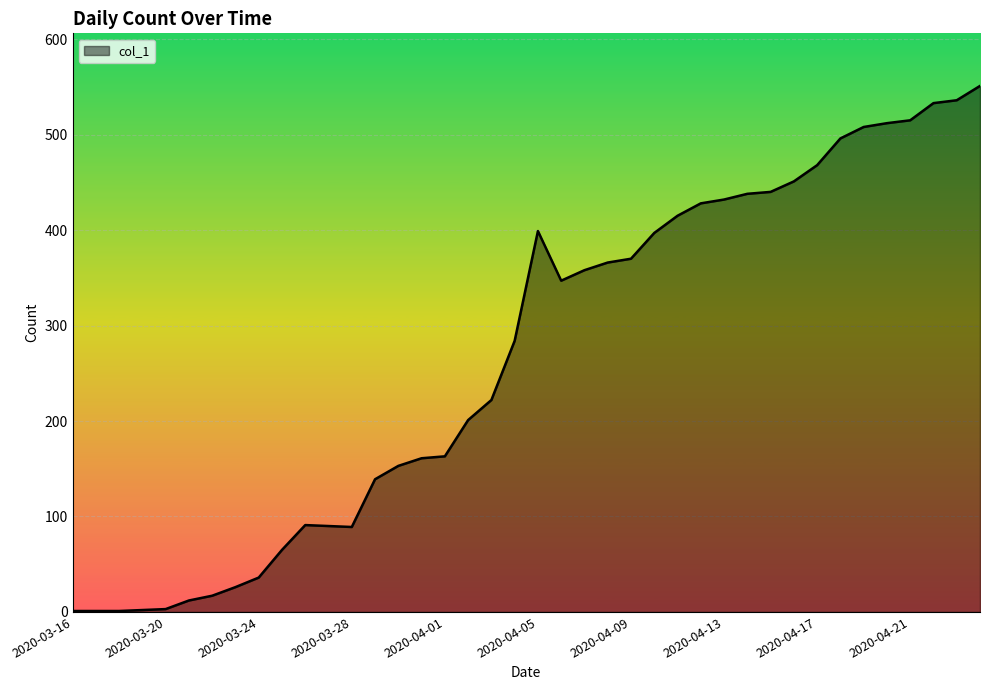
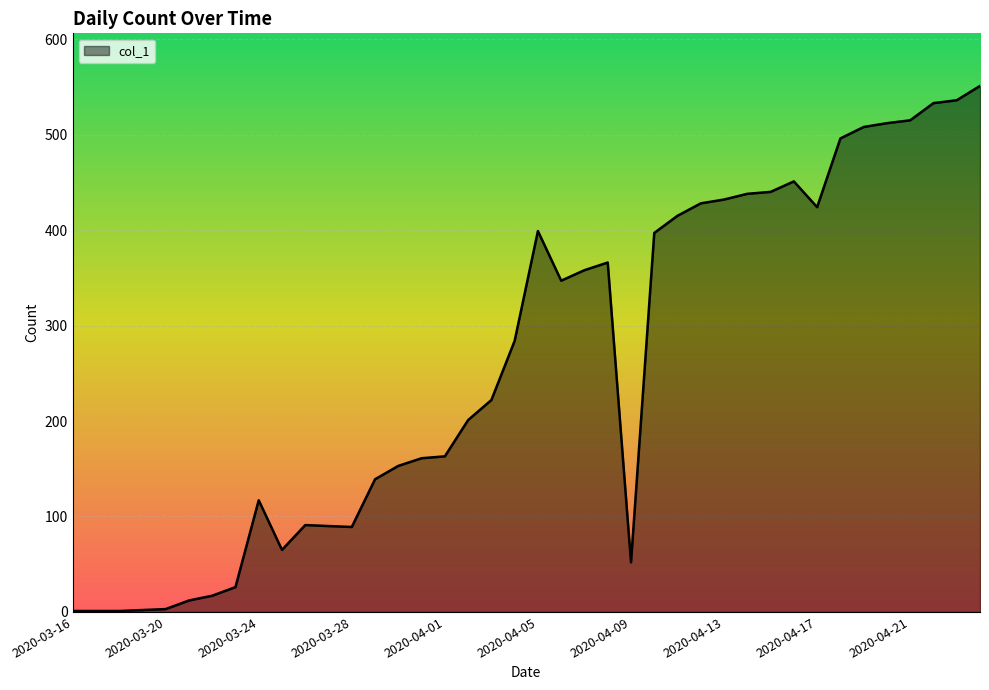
2020-03-24: 40 -> 120
2020-04-09: 370 -> 50
2020-04-17: 470 -> 420
